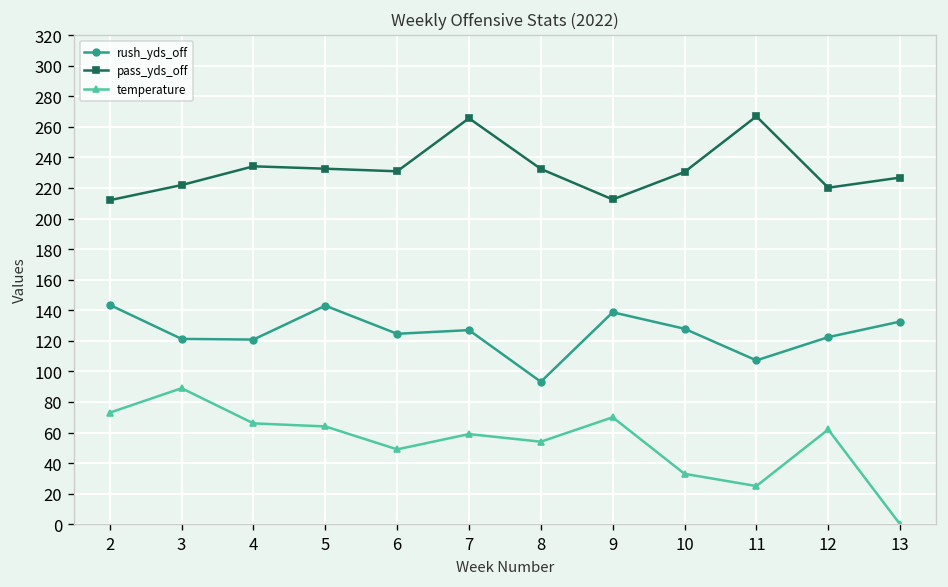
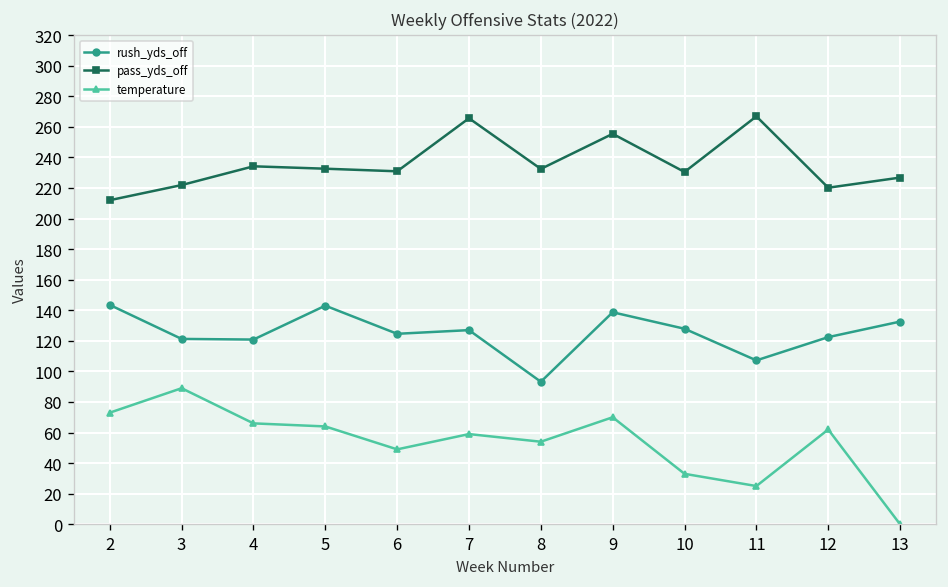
pass_yds_off, 9: 212 -> 255
